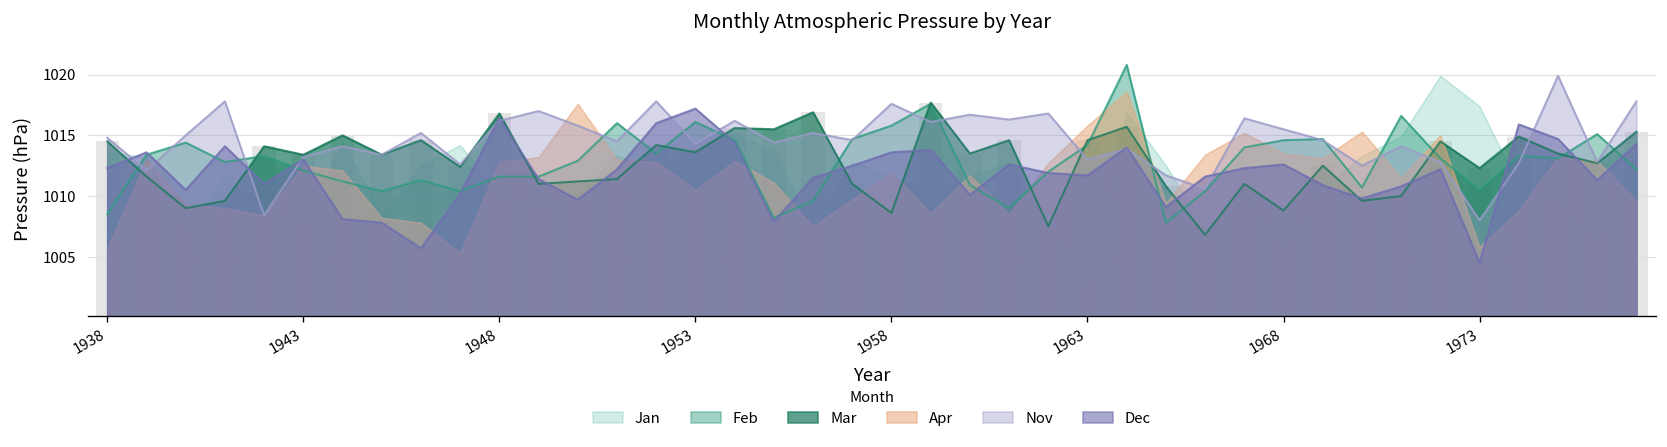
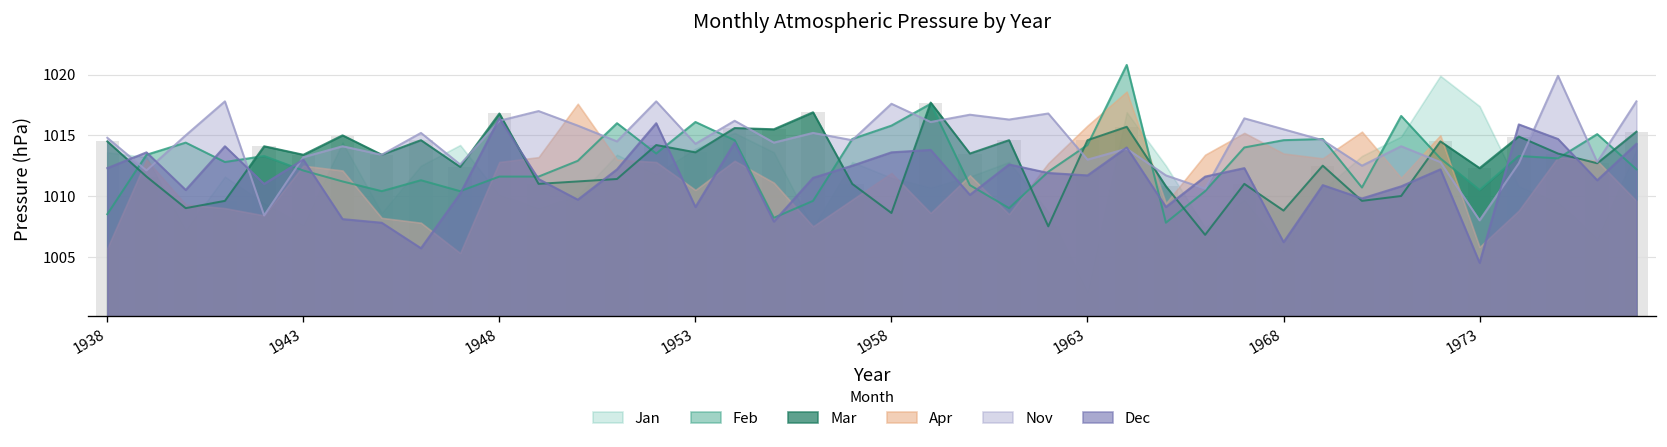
Dec, 1953: 1017.2 -> 1009.1
Dec, 1968: 1012.6 -> 1006.2
